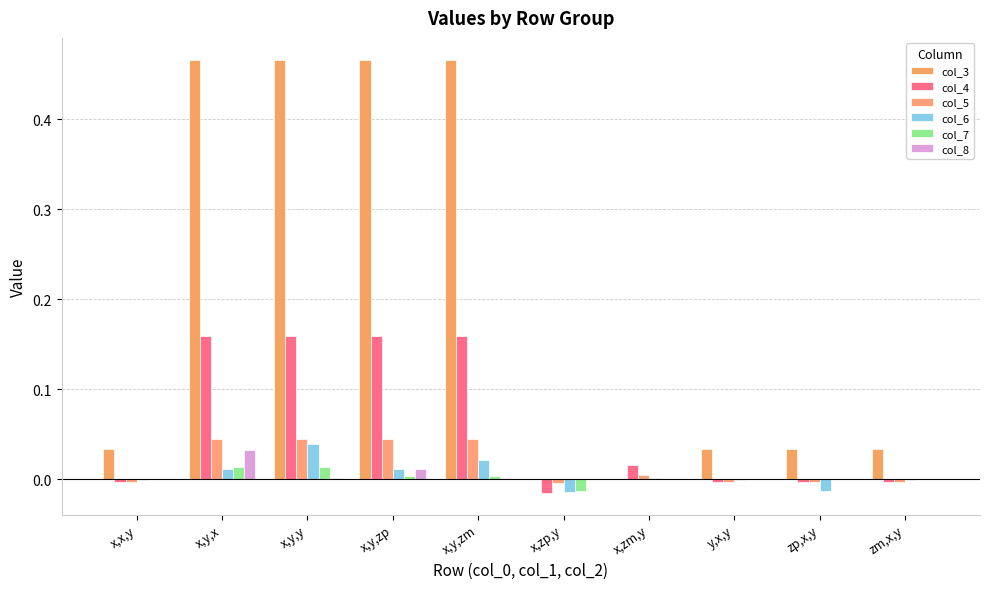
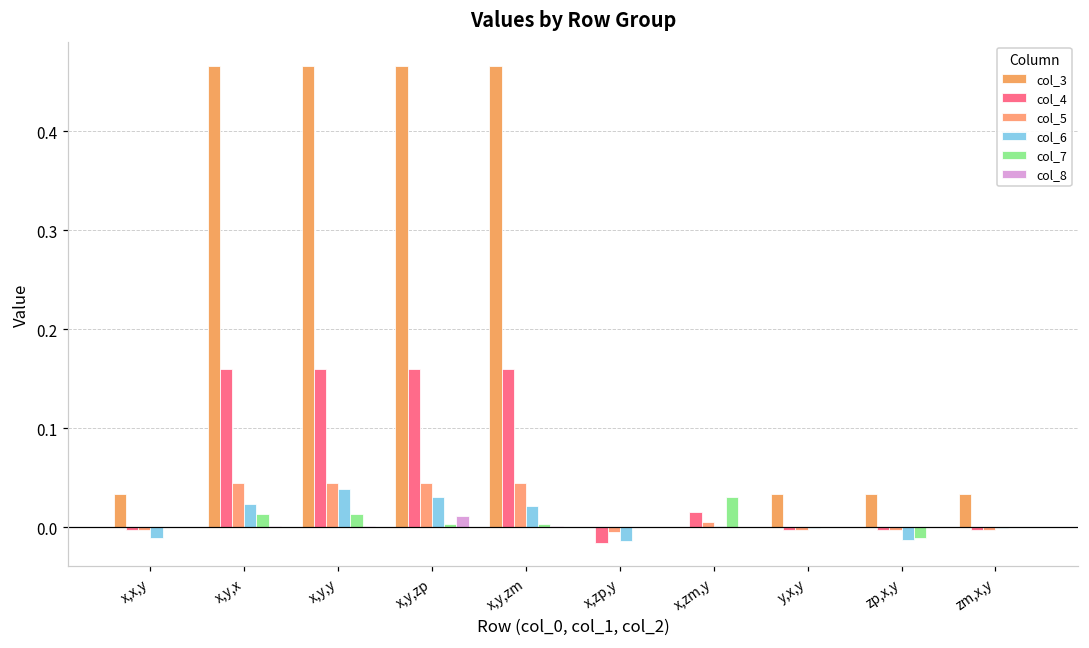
col_6, x,x,y: 0.00 -> -0.01
col_6, x,y,x: 0.01 -> 0.02
col_8, x,y,x: 0.03 -> 0.00
col_6, x,y,zp: 0.01 -> 0.03
col_7, x,zp,y: -0.01 -> 0.00
col_7, x,zm,y: 0.00 -> 0.03
col_7, zp,x,y: 0.00 -> -0.01
